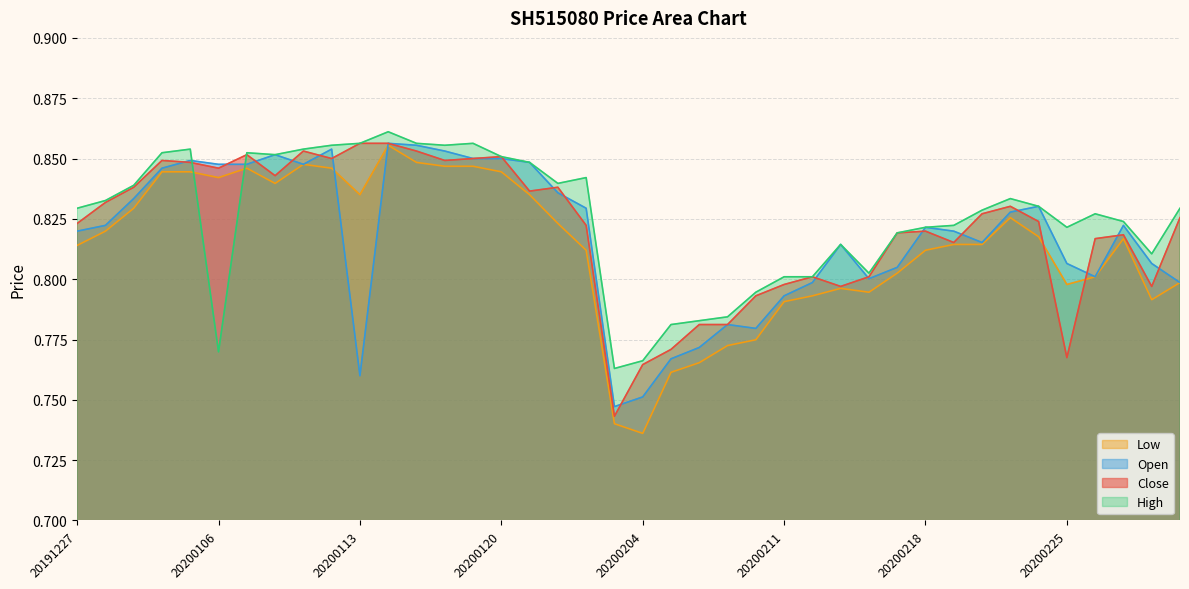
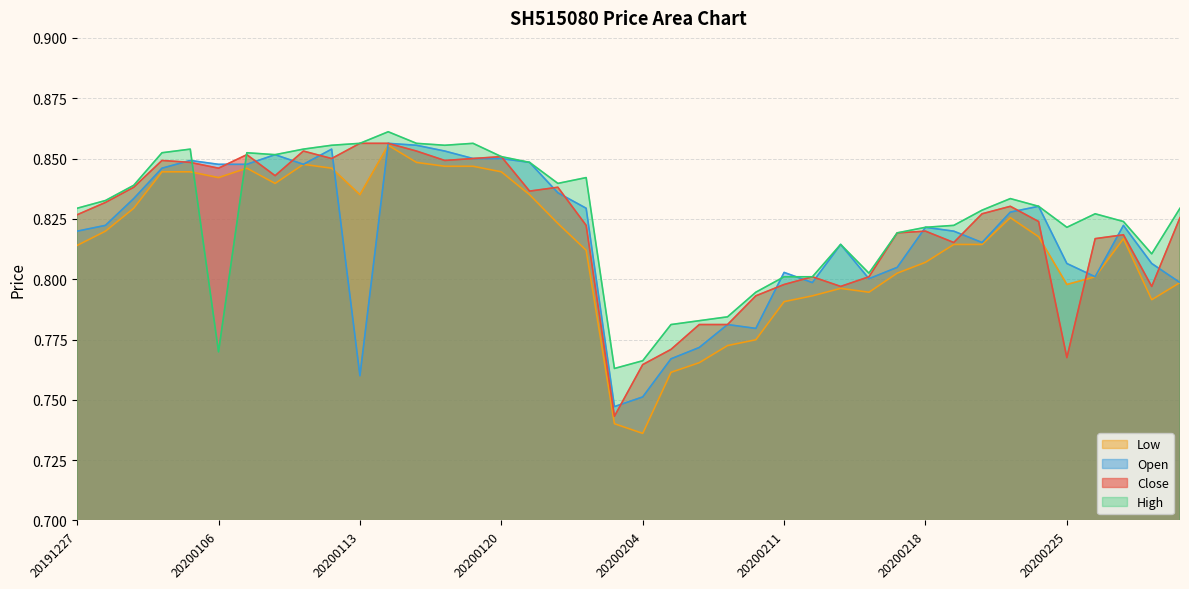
Close, 20191227: 0.823 -> 0.827
Open, 20200211: 0.793 -> 0.803
Low, 20200218: 0.812 -> 0.807
